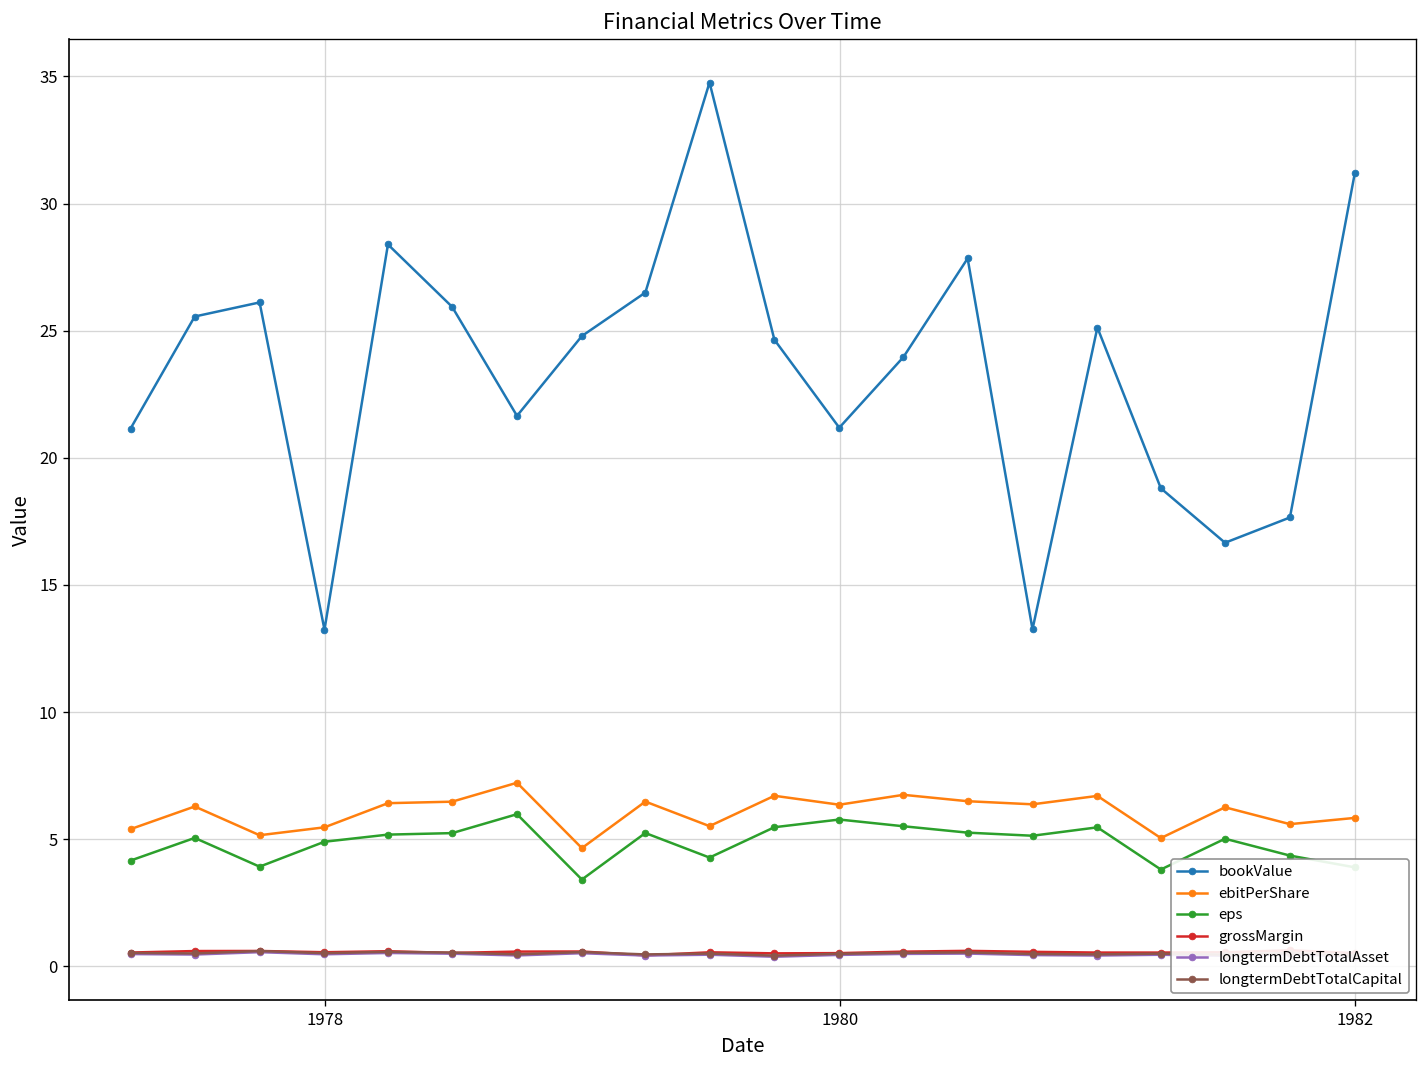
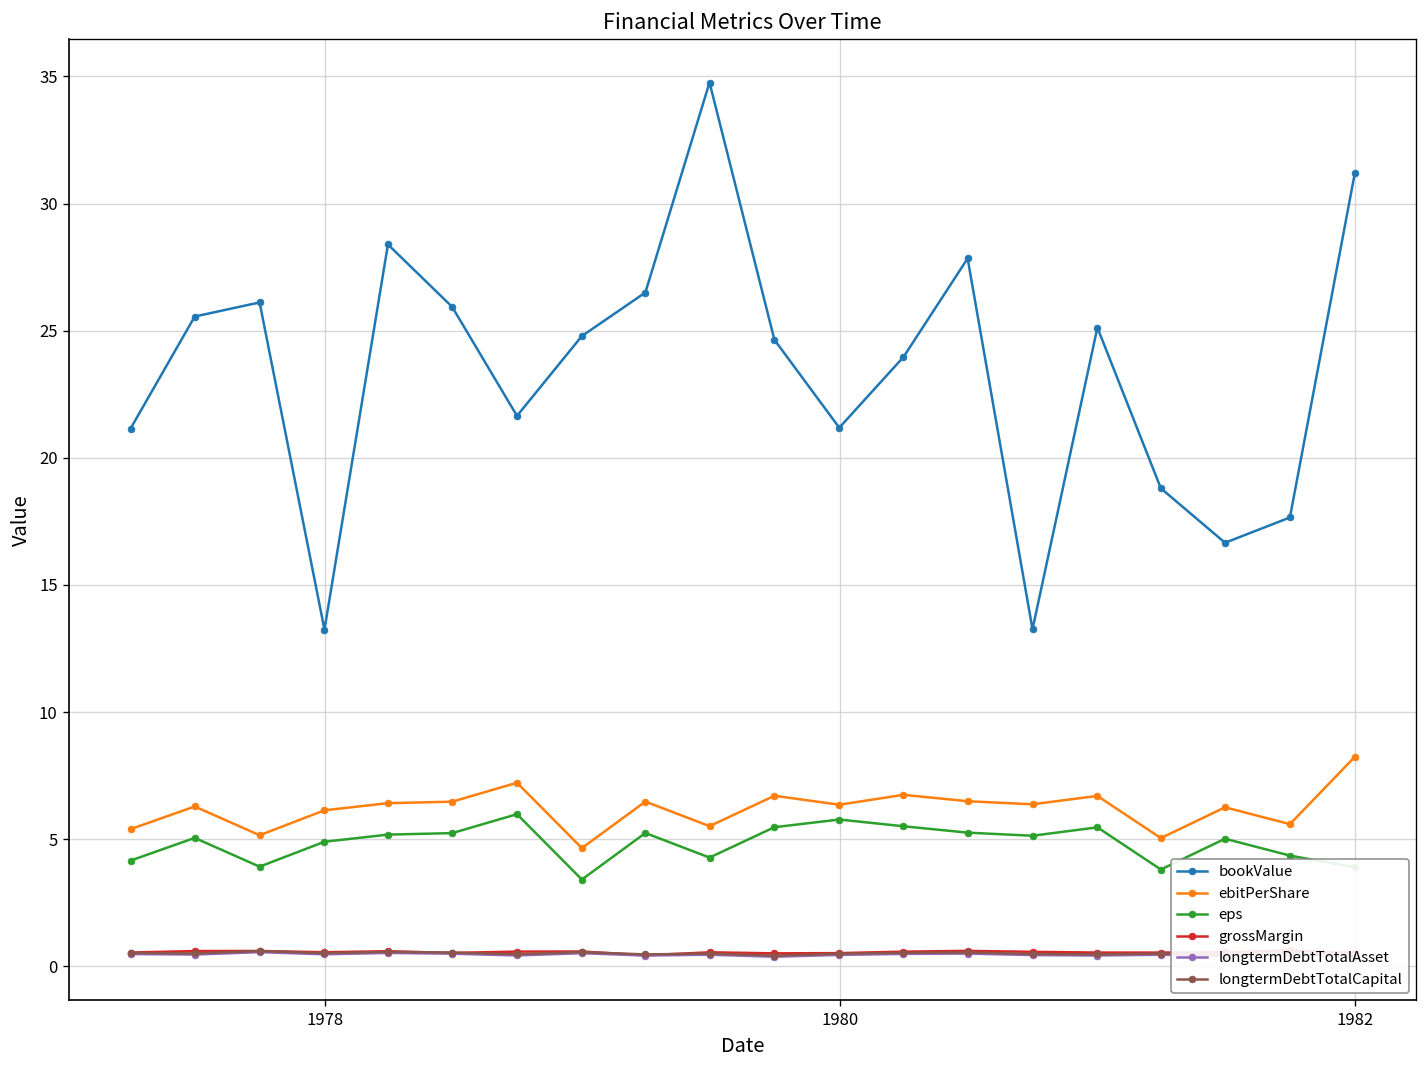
ebitPerShare, 1978: 5.5 -> 6.1
ebitPerShare, 1982: 5.8 -> 8.2
